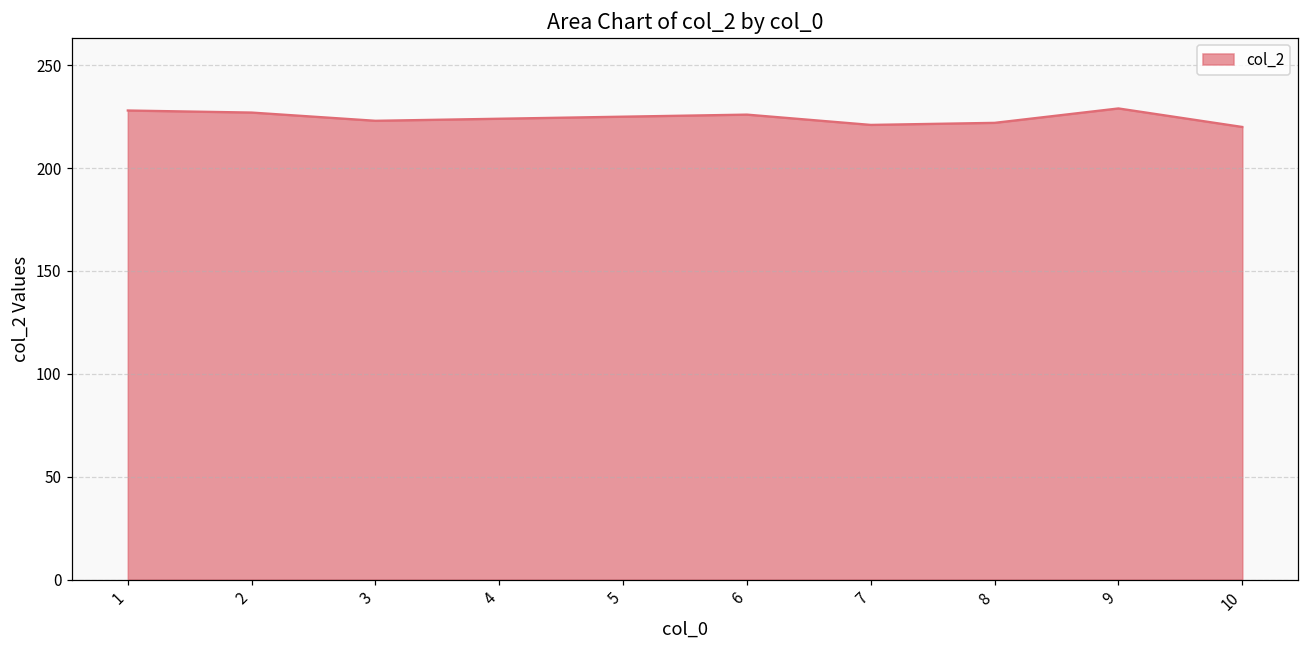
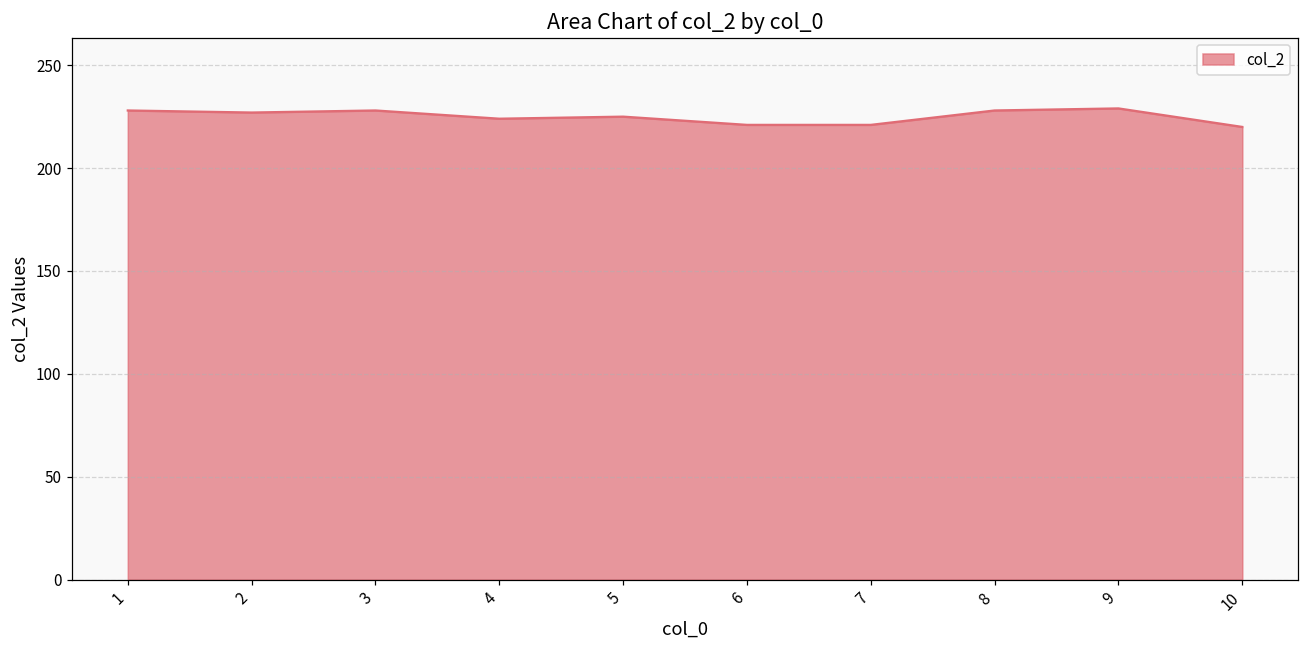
3: 223 -> 228
6: 226 -> 221
8: 222 -> 228
